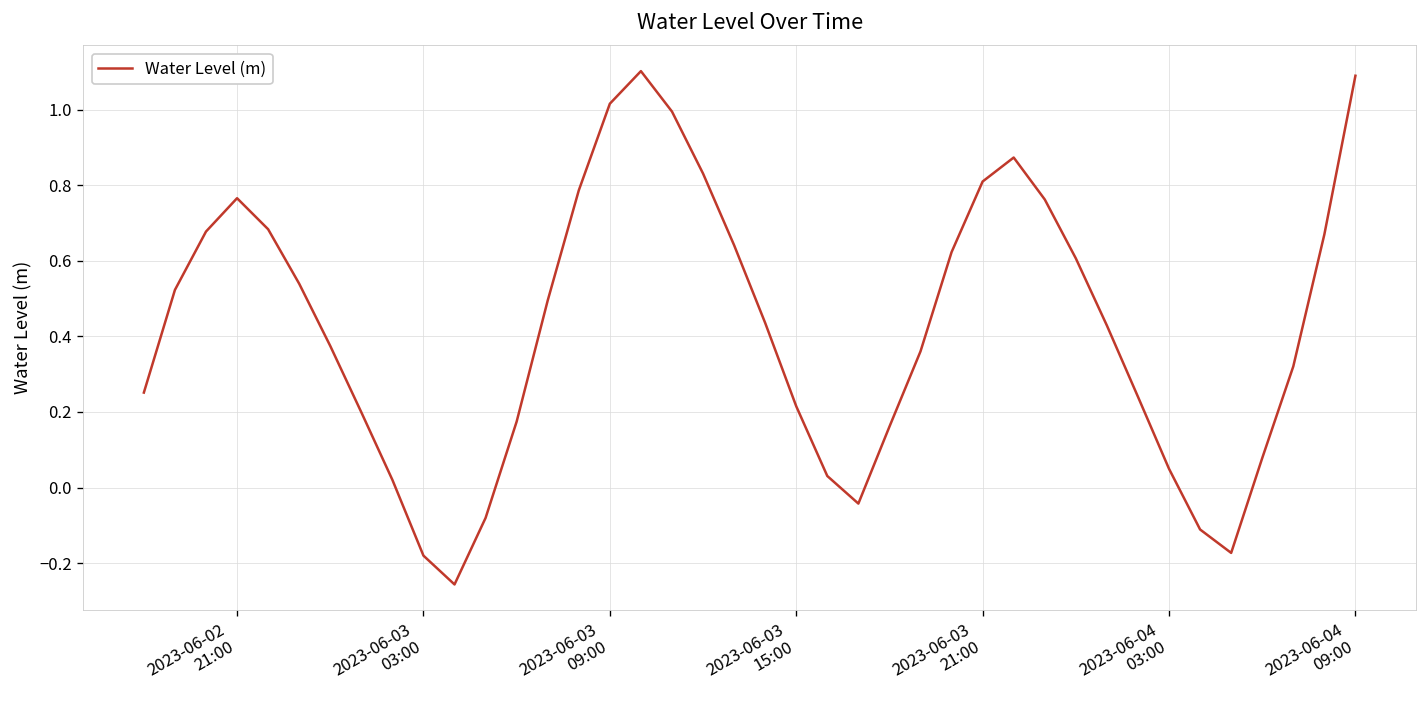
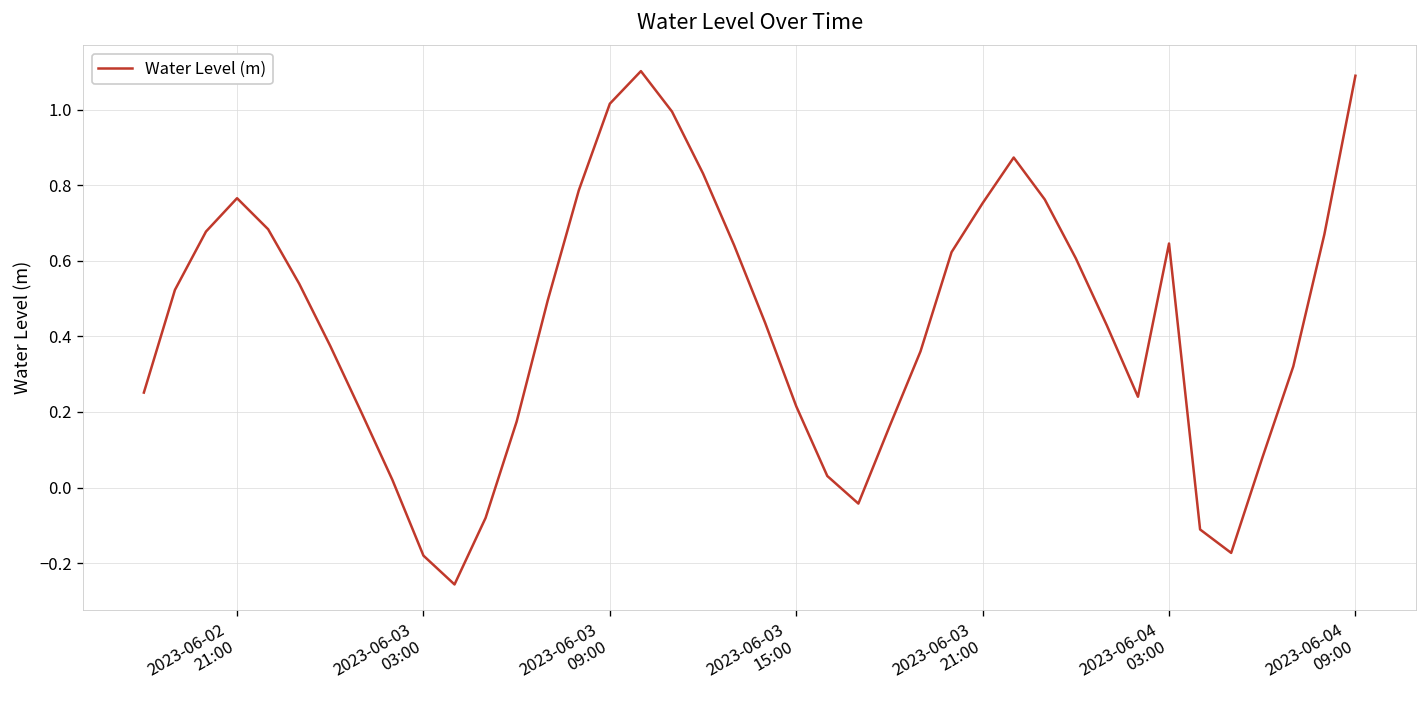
2023-06-03 21:00: 0.81 -> 0.75
2023-06-04 03:00: 0.05 -> 0.65
